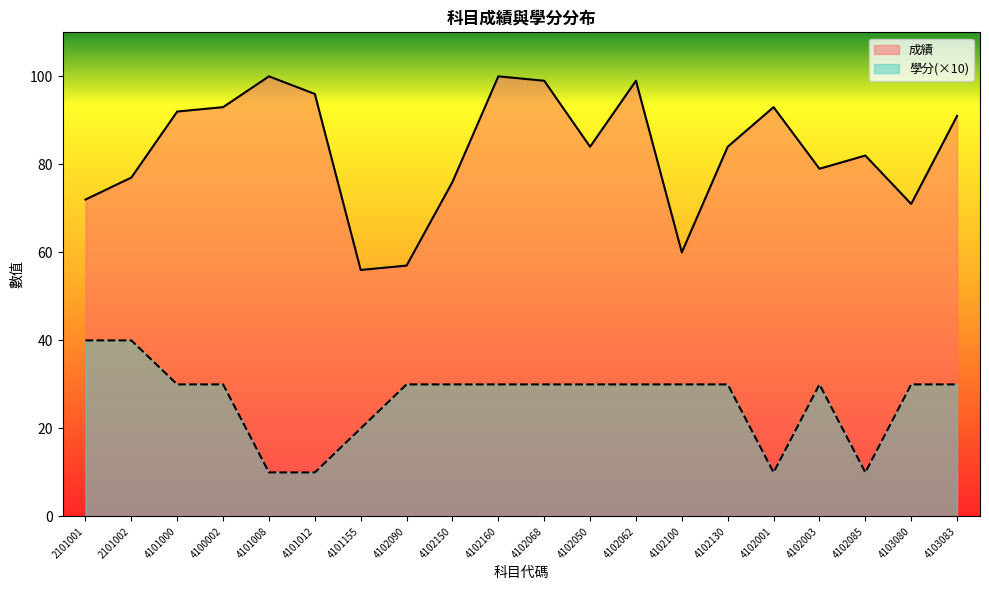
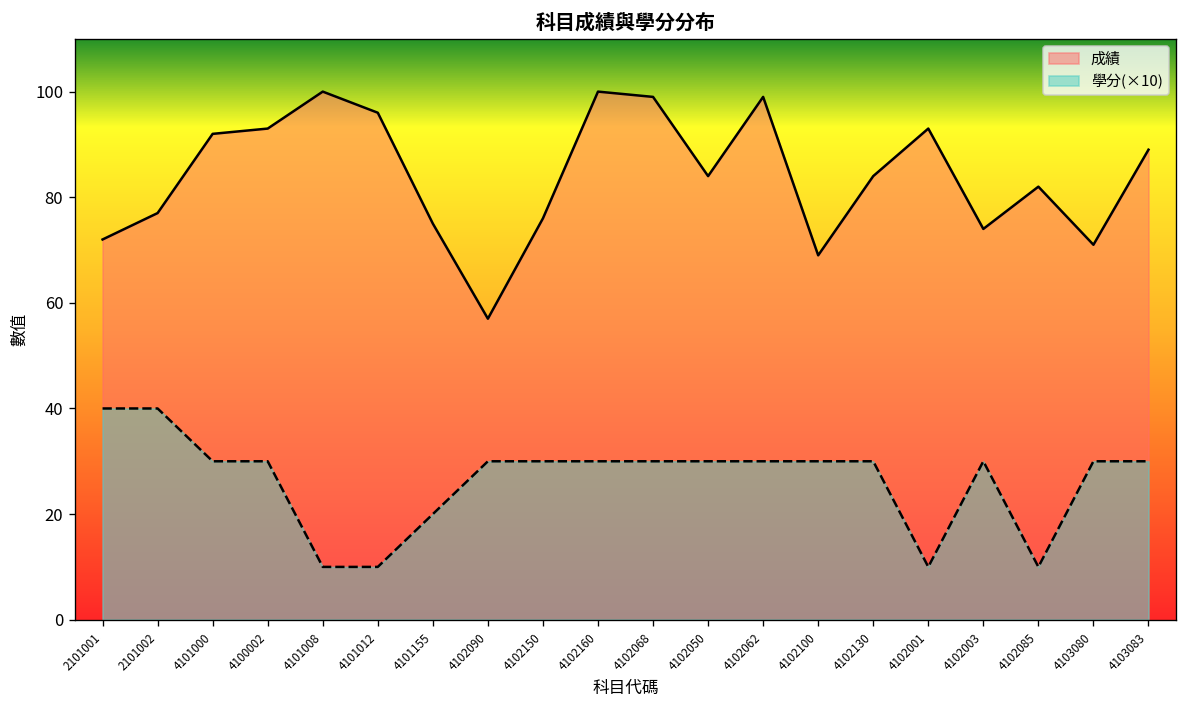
成績, 4101155: 56 -> 75
成績, 4102100: 60 -> 69
成績, 4102003: 79 -> 74
成績, 4103083: 91 -> 89
